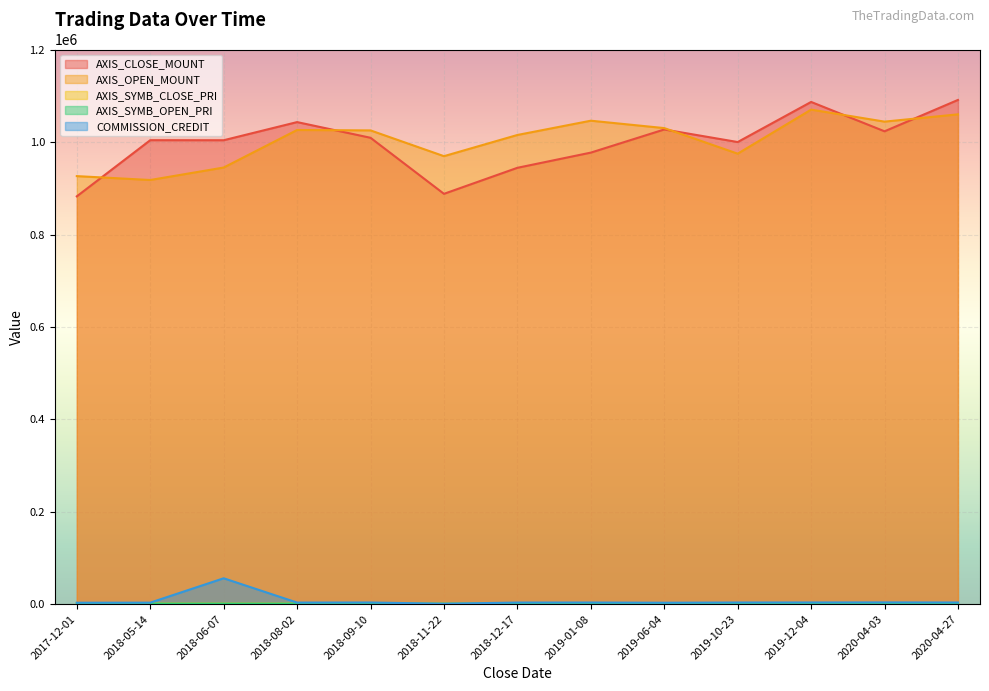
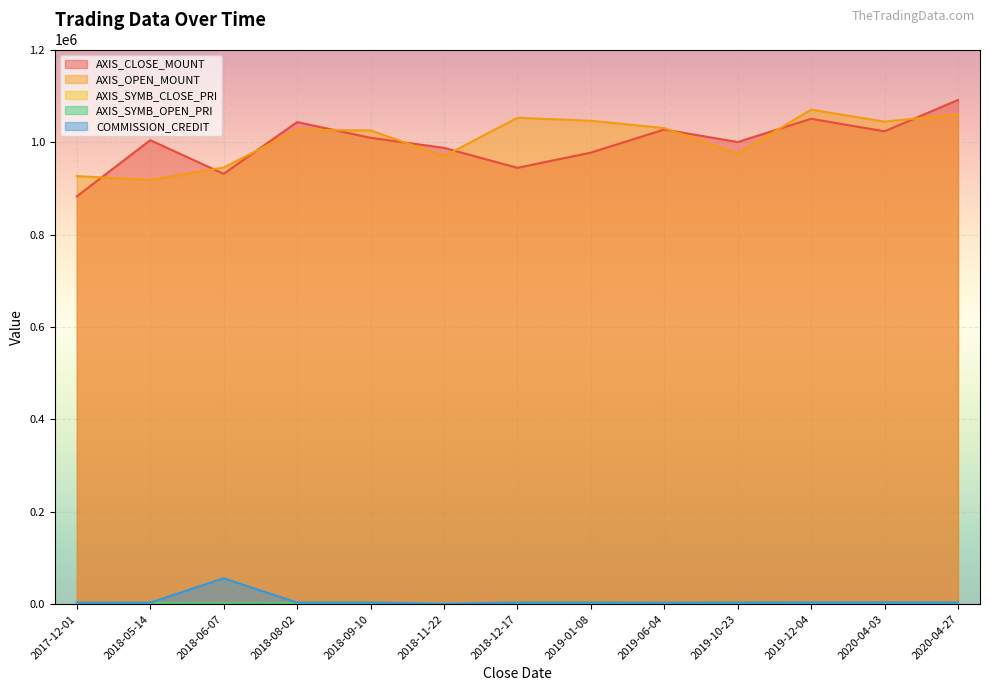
AXIS_CLOSE_MOUNT, 2018-06-07: 1000000 -> 930000
AXIS_CLOSE_MOUNT, 2018-11-22: 890000 -> 990000
AXIS_OPEN_MOUNT, 2018-12-17: 1020000 -> 1050000
AXIS_CLOSE_MOUNT, 2019-12-04: 1090000 -> 1050000
